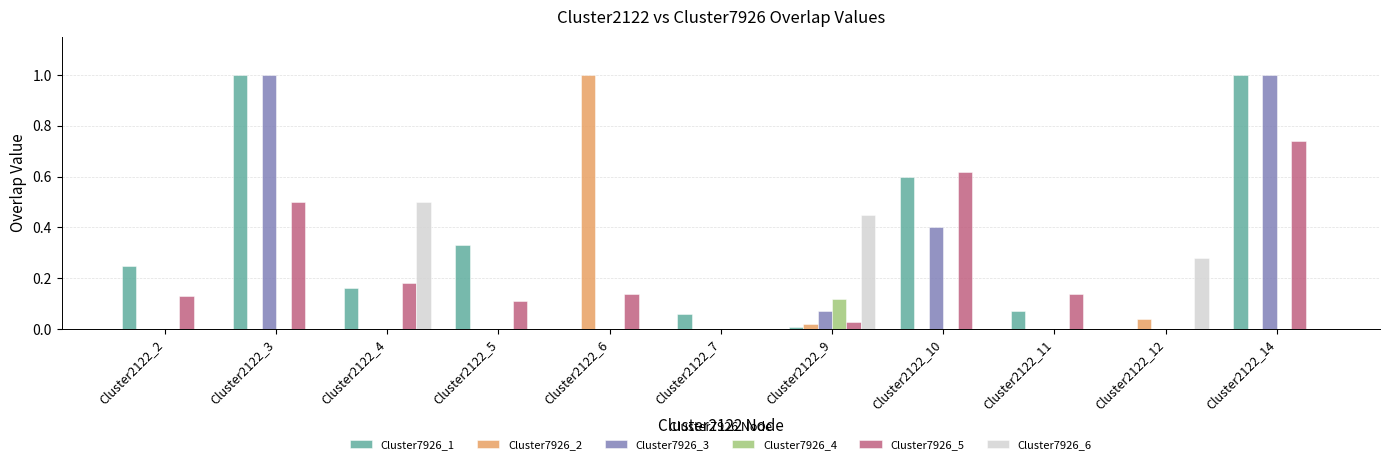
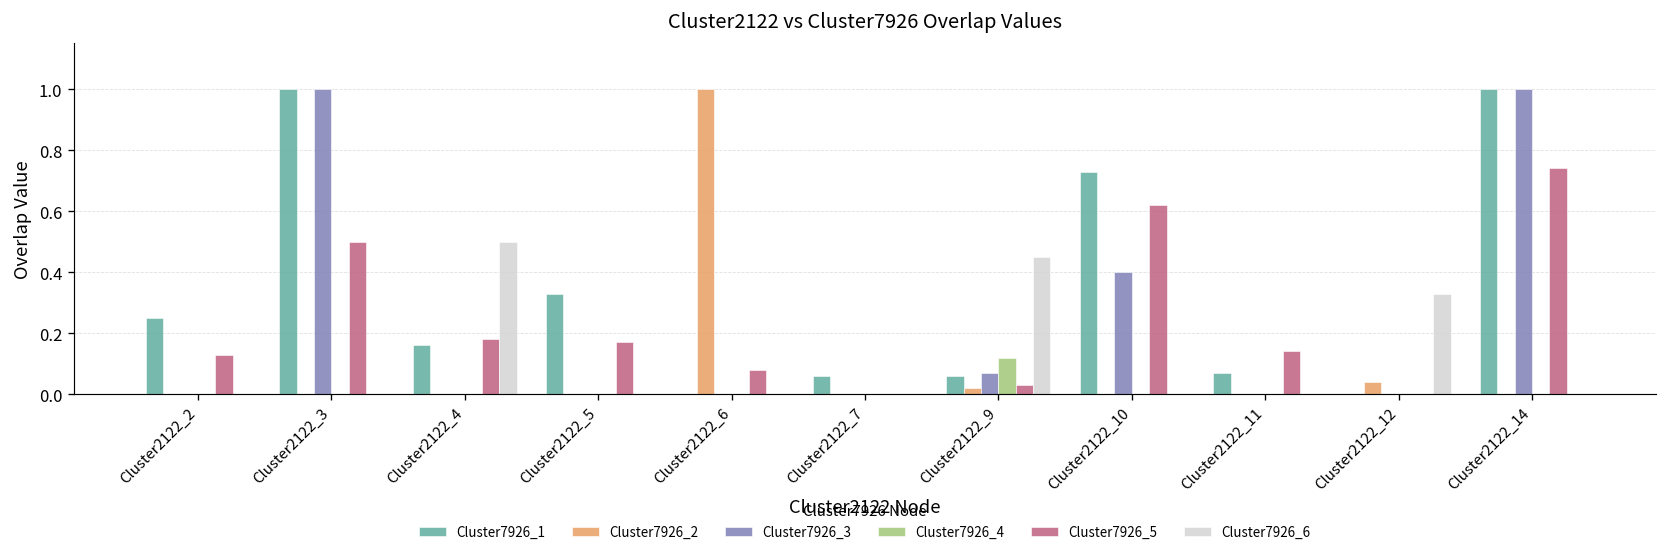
Cluster7926_5, Cluster2122_5: 0.11 -> 0.17
Cluster7926_5, Cluster2122_6: 0.14 -> 0.08
Cluster7926_1, Cluster2122_9: 0.01 -> 0.06
Cluster7926_1, Cluster2122_10: 0.60 -> 0.73
Cluster7926_6, Cluster2122_12: 0.28 -> 0.33
